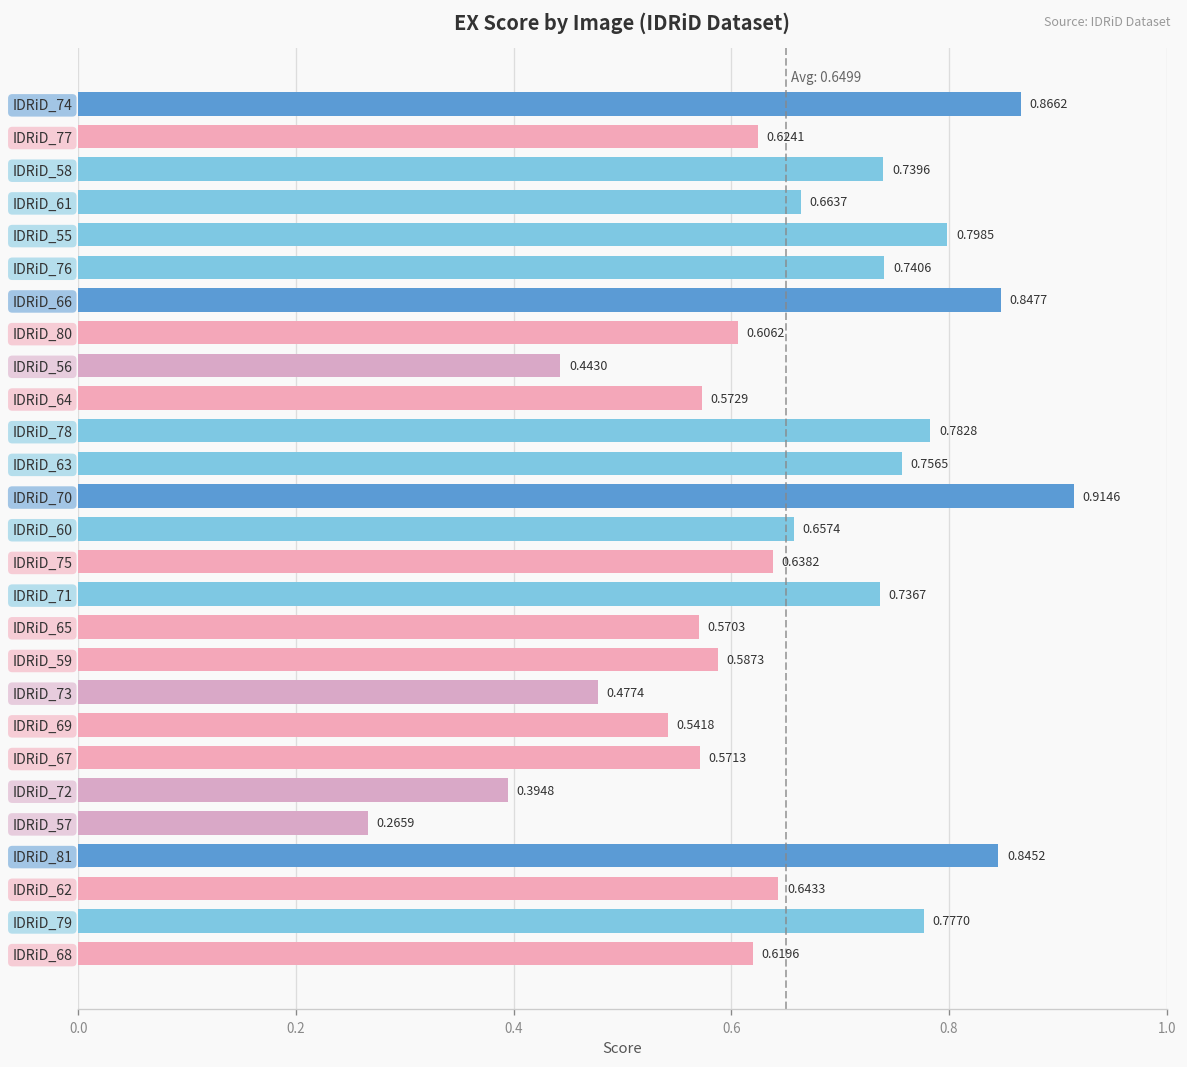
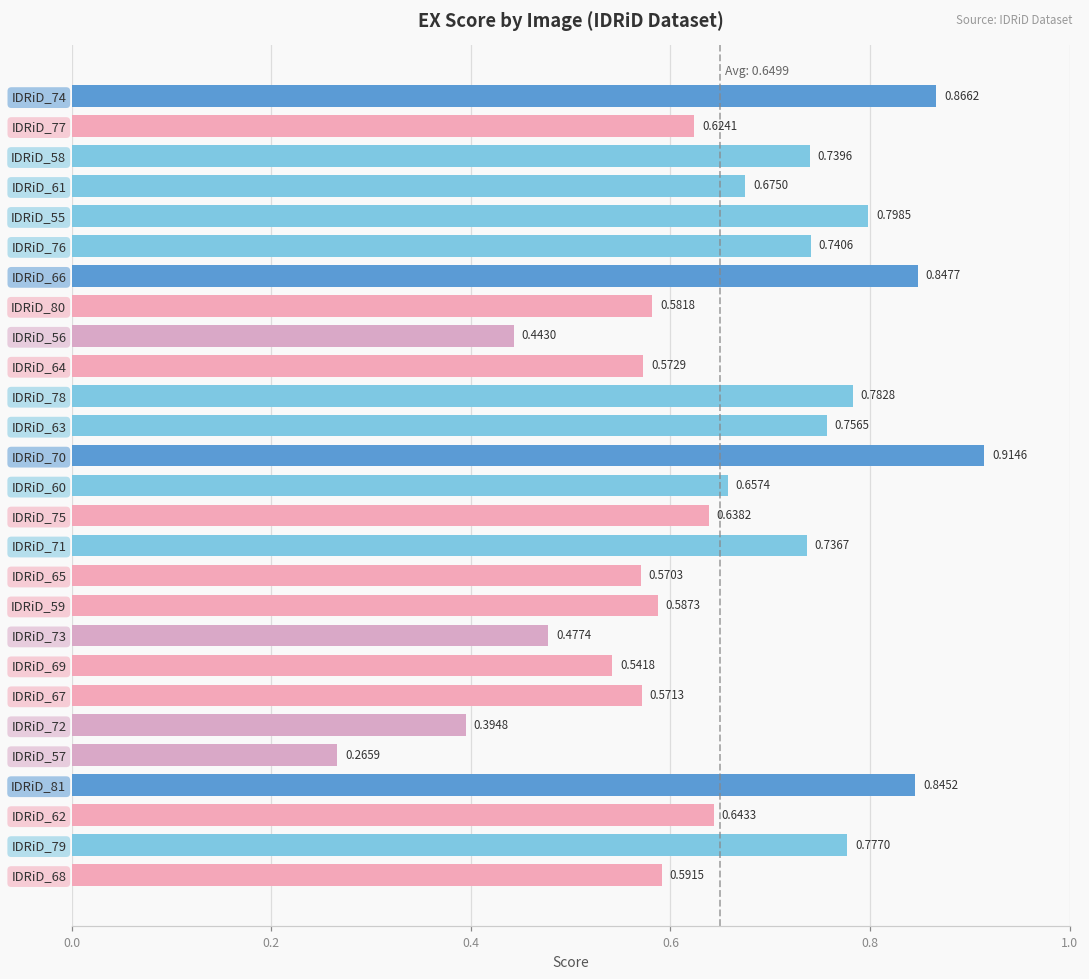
IDRiD_61: 0.6637 -> 0.6750
IDRiD_80: 0.6062 -> 0.5818
IDRiD_68: 0.6196 -> 0.5915
